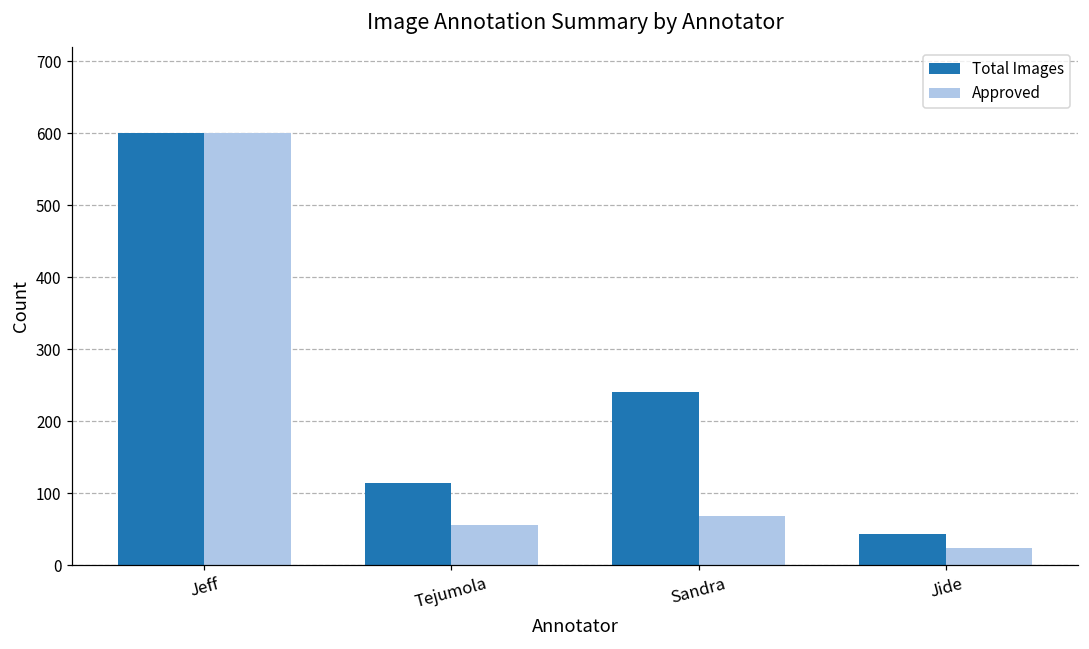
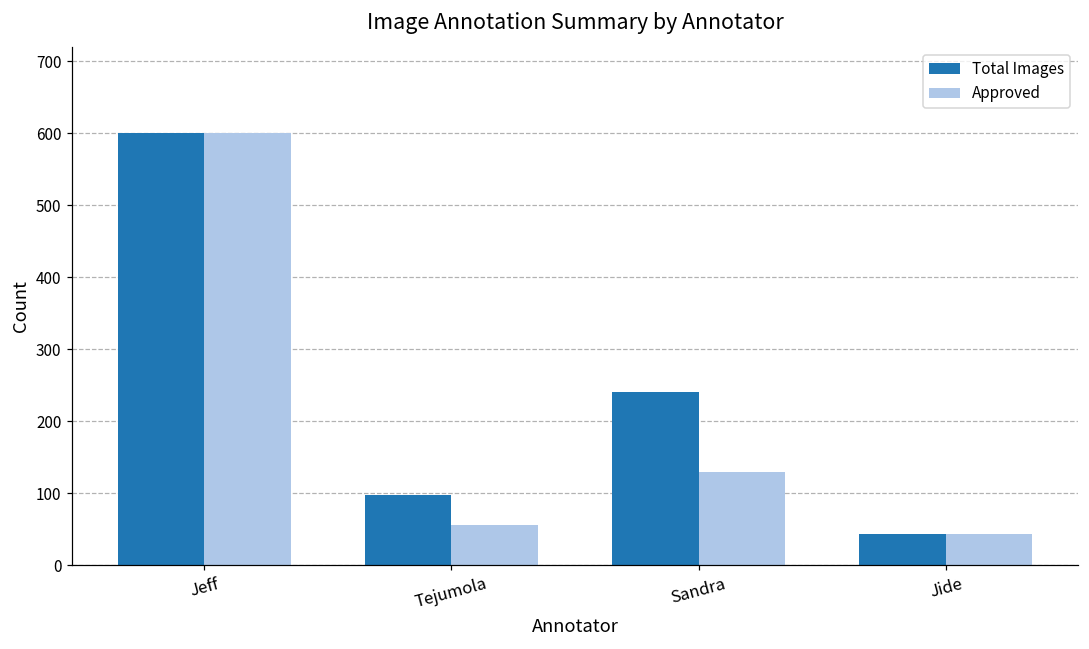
Total Images, Tejumola: 110 -> 100
Approved, Sandra: 70 -> 130
Approved, Jide: 20 -> 40
